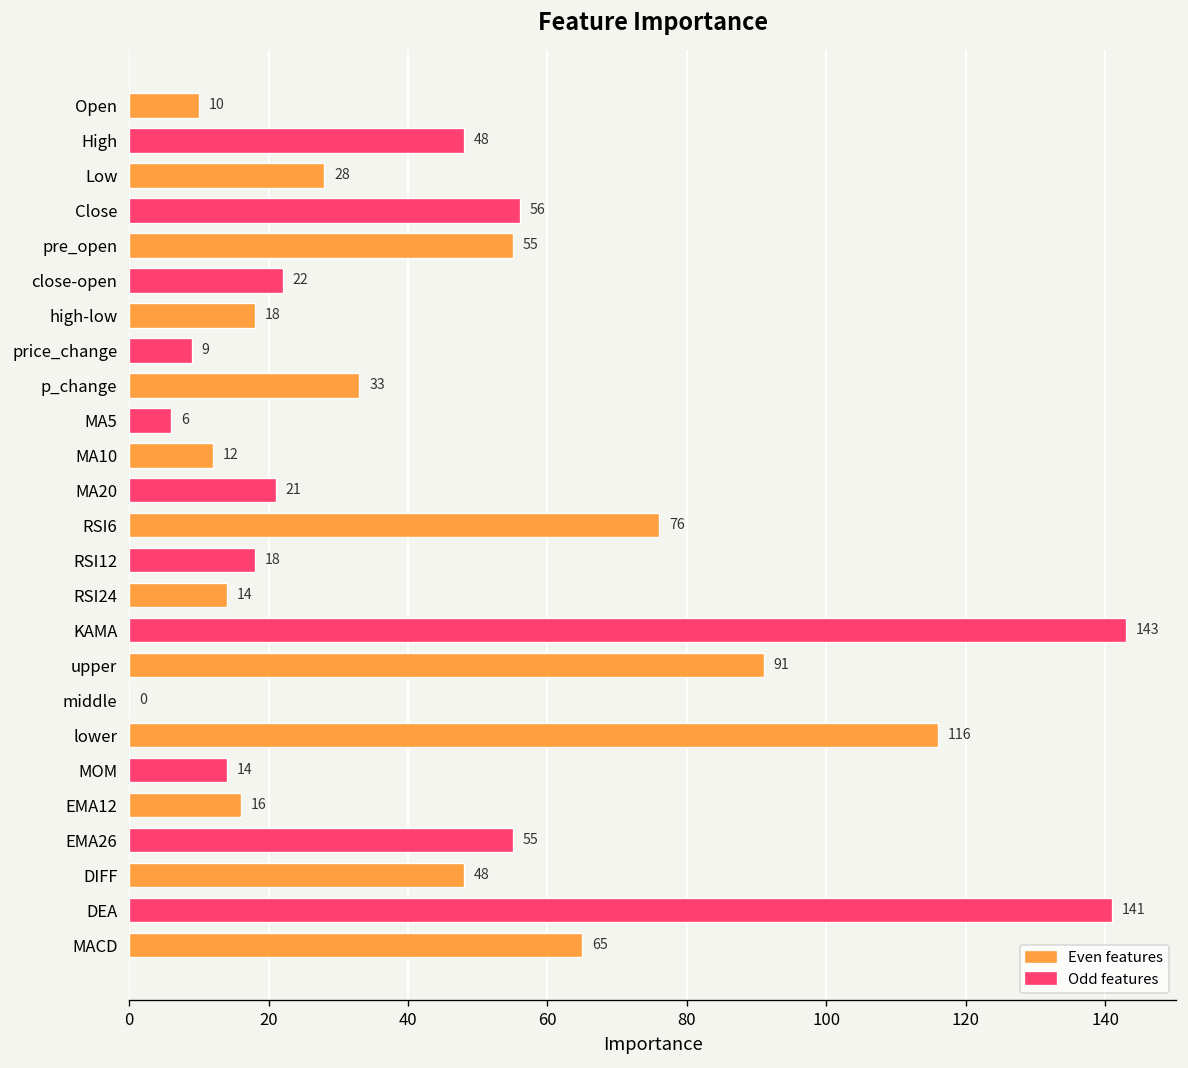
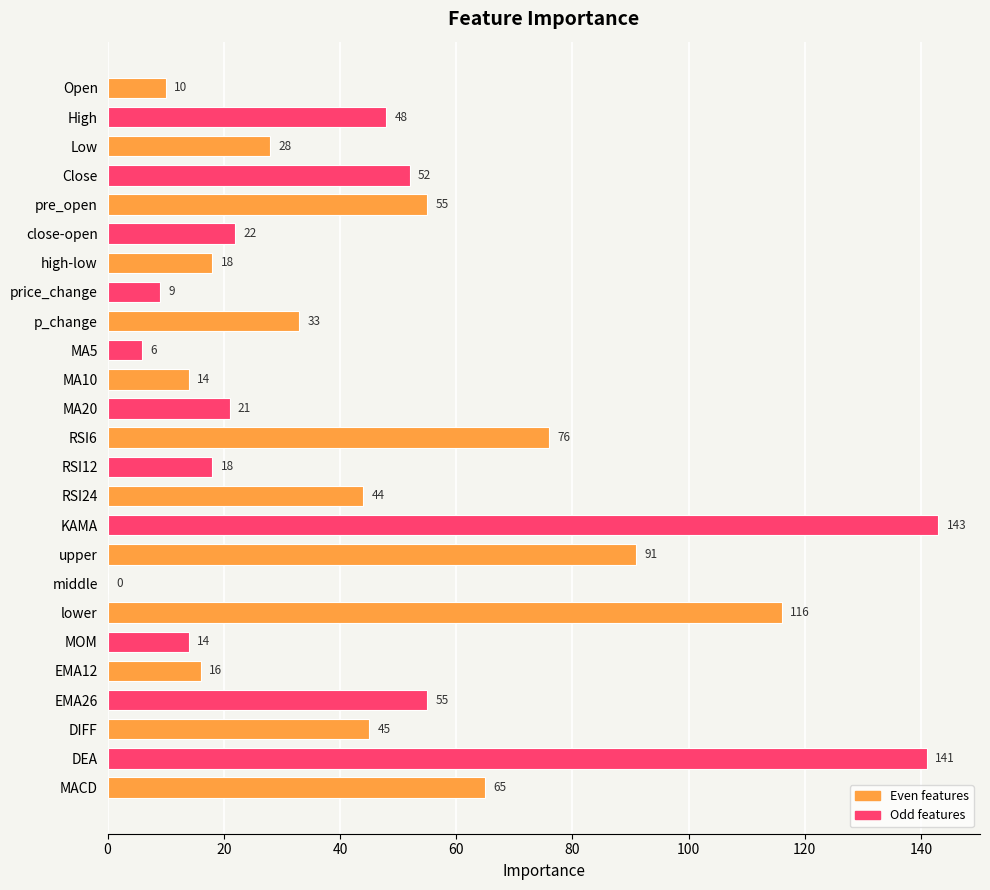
Odd features, Close: 56 -> 52
Even features, MA10: 12 -> 14
Even features, RSI24: 14 -> 44
Even features, DIFF: 48 -> 45
